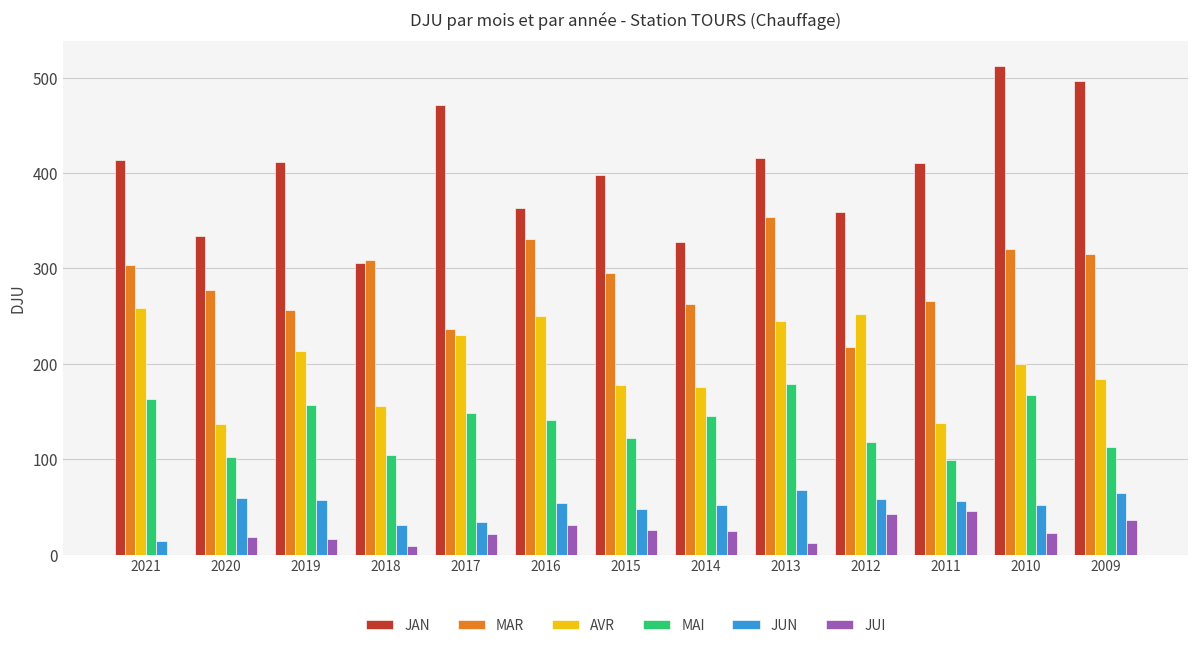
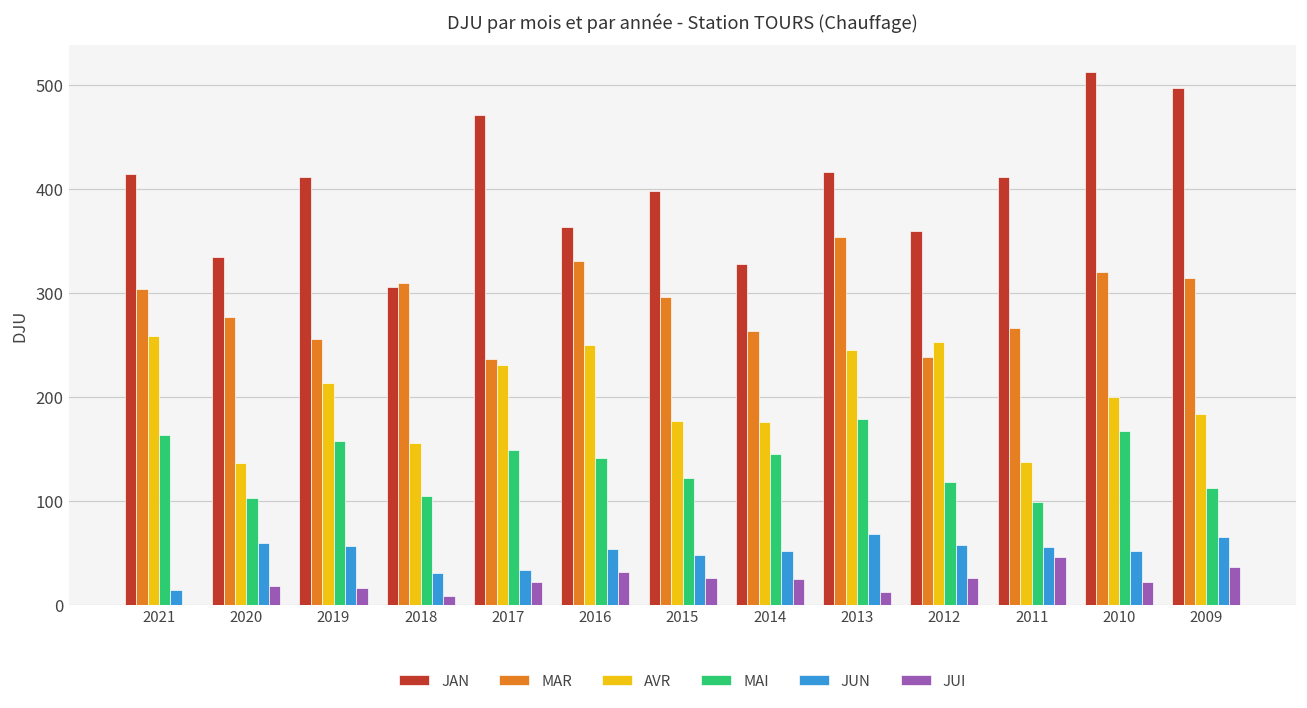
MAR, 2012: 220 -> 240
JUI, 2012: 40 -> 30
